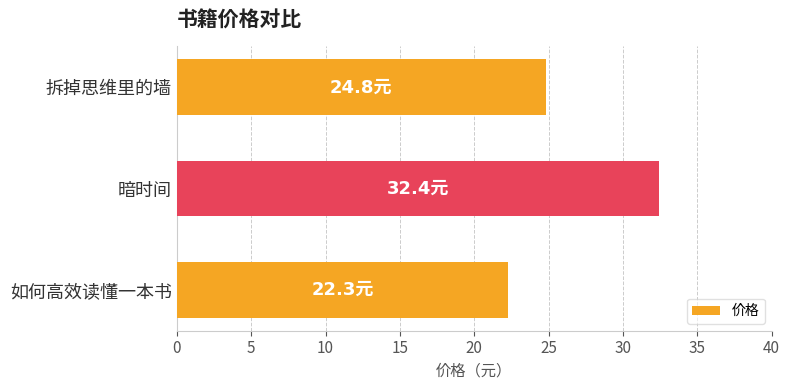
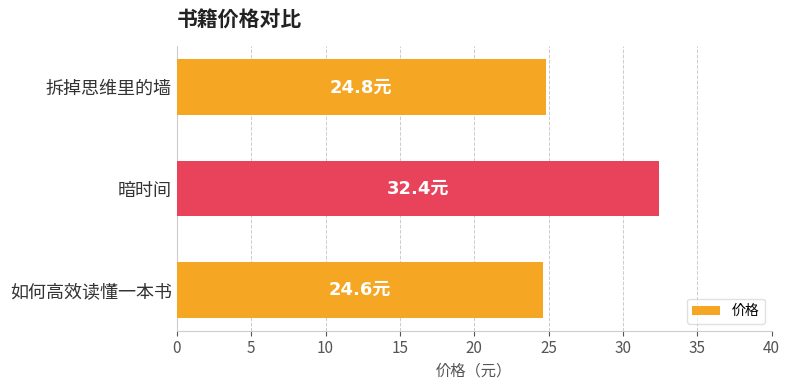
如何高效读懂一本书: 22.3元 -> 24.6元
